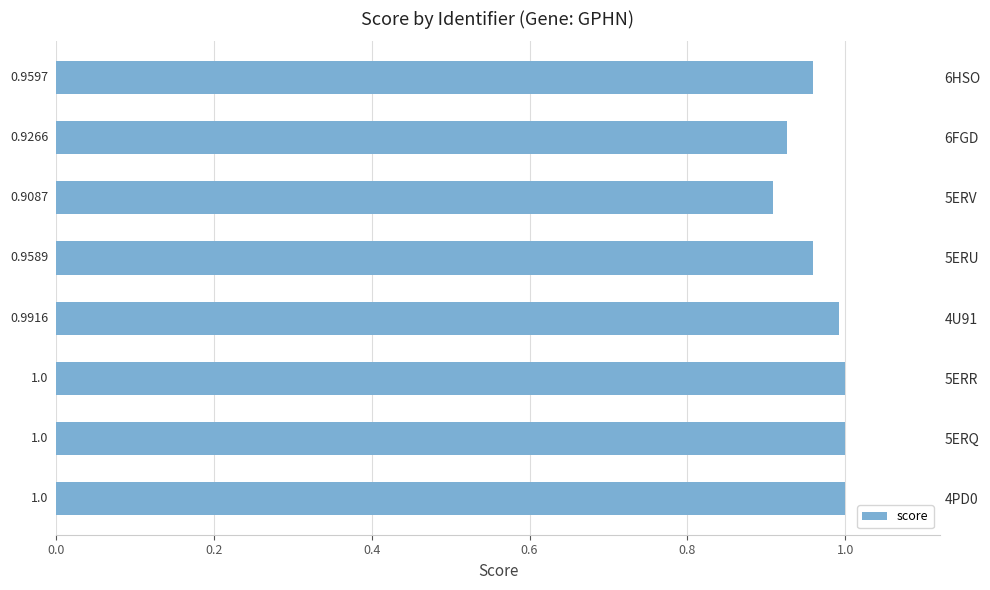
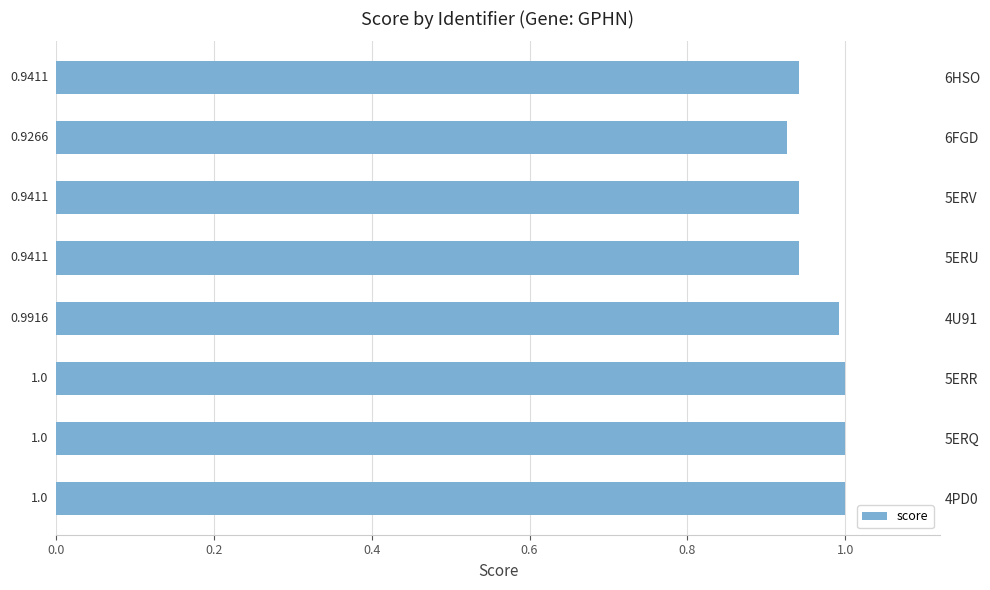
6HSO: 0.9597 -> 0.9411
5ERV: 0.9087 -> 0.9411
5ERU: 0.9589 -> 0.9411
